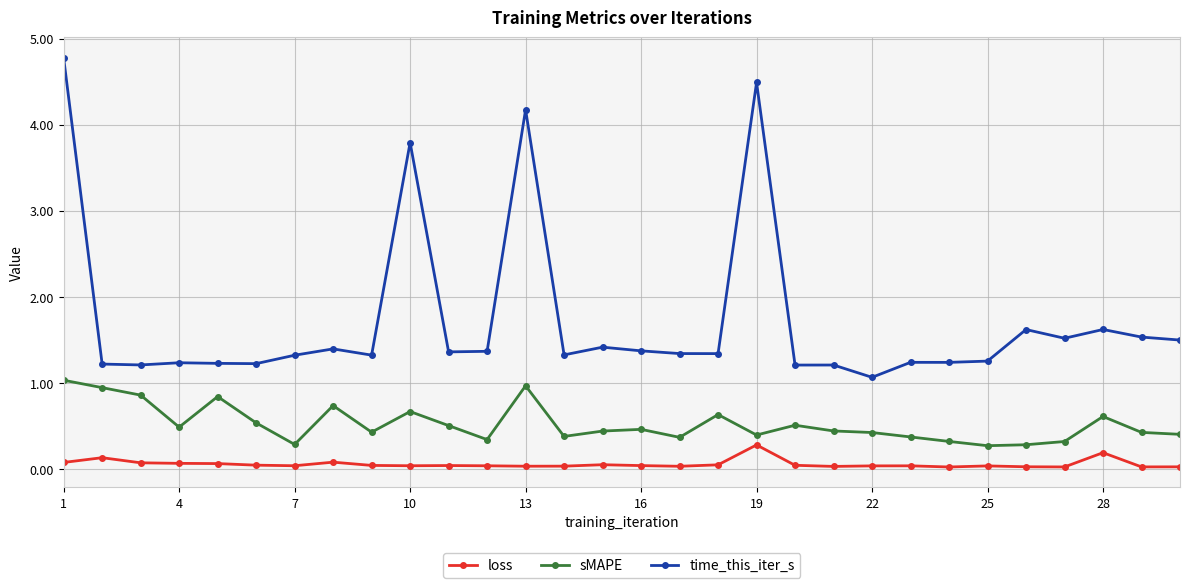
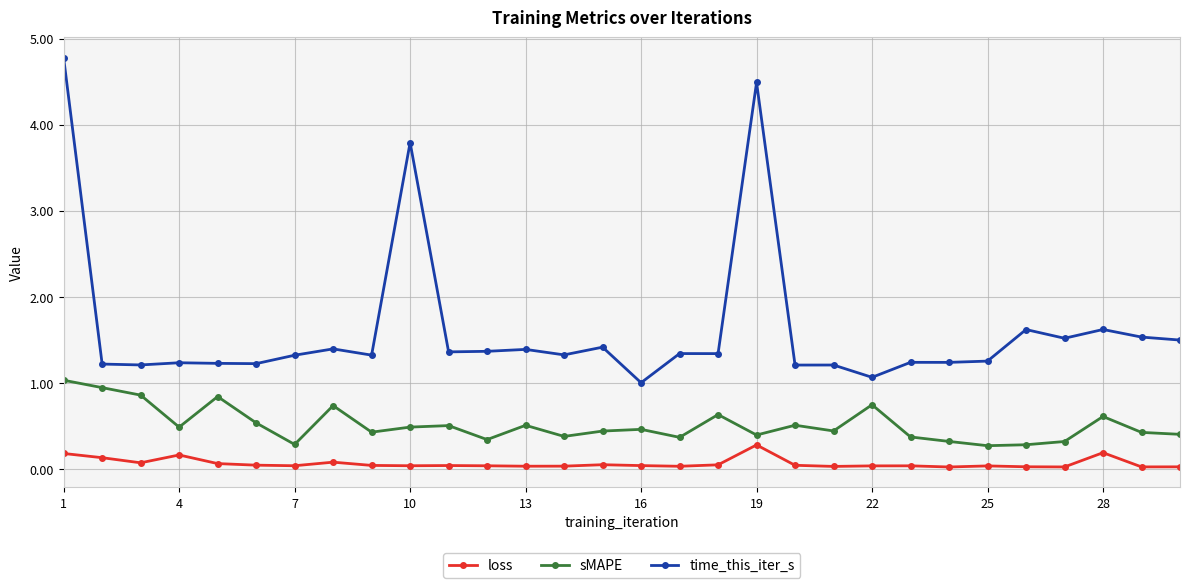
loss, 1: 0.1 -> 0.2
loss, 4: 0.1 -> 0.2
sMAPE, 10: 0.7 -> 0.5
sMAPE, 13: 1.0 -> 0.5
time_this_iter_s, 13: 4.2 -> 1.4
time_this_iter_s, 16: 1.4 -> 1.0
sMAPE, 22: 0.4 -> 0.8
